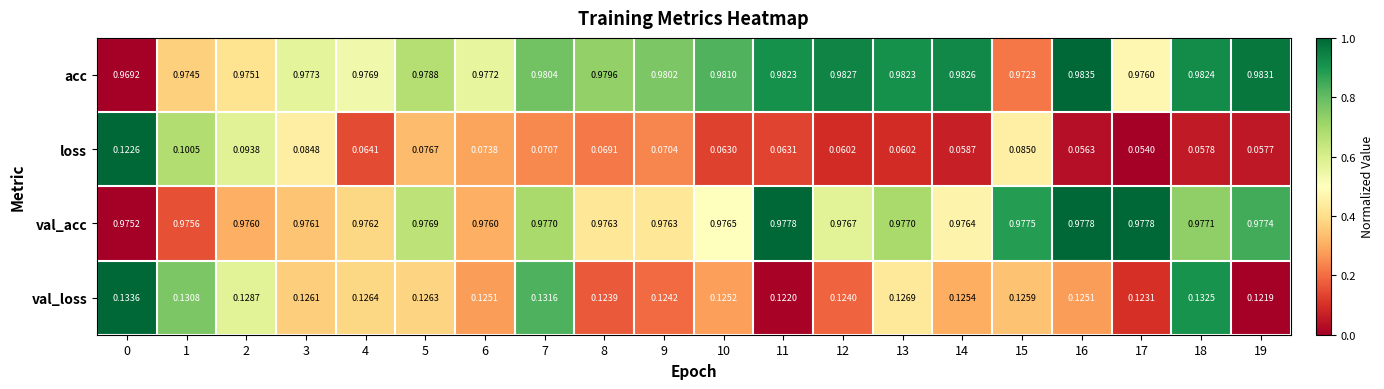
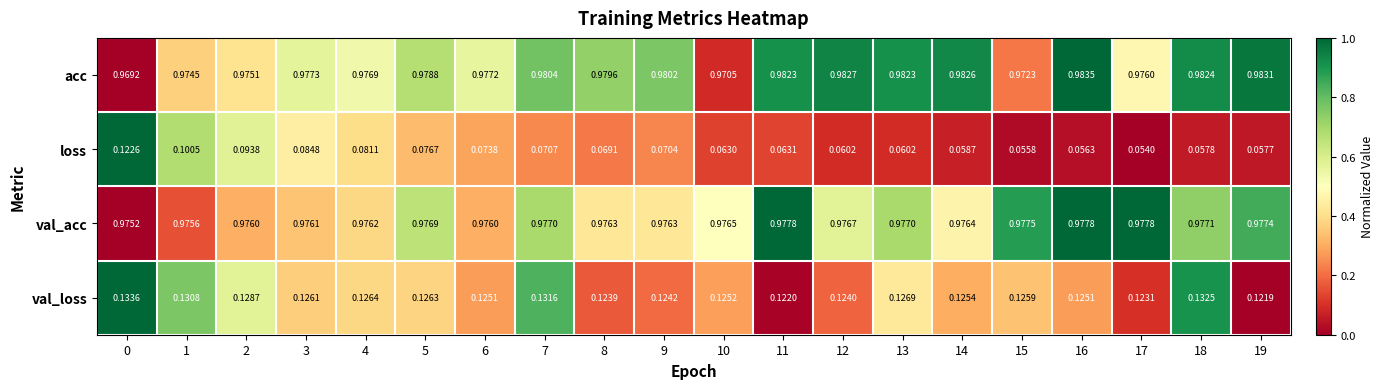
acc, 10: 0.9810 -> 0.9705
loss, 4: 0.0641 -> 0.0811
loss, 15: 0.0850 -> 0.0558
